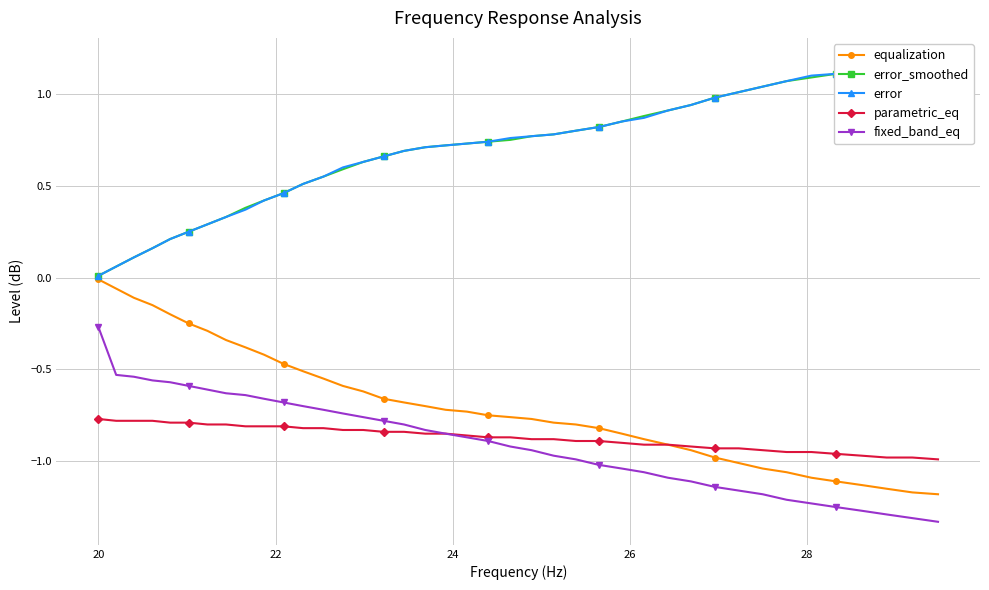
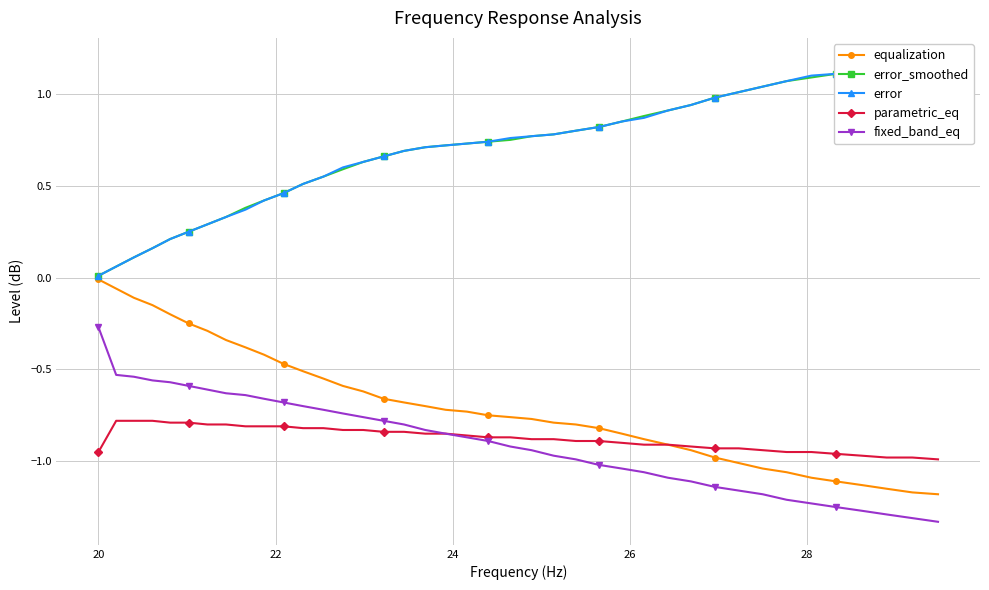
parametric_eq, 20: -0.77 -> -0.95
